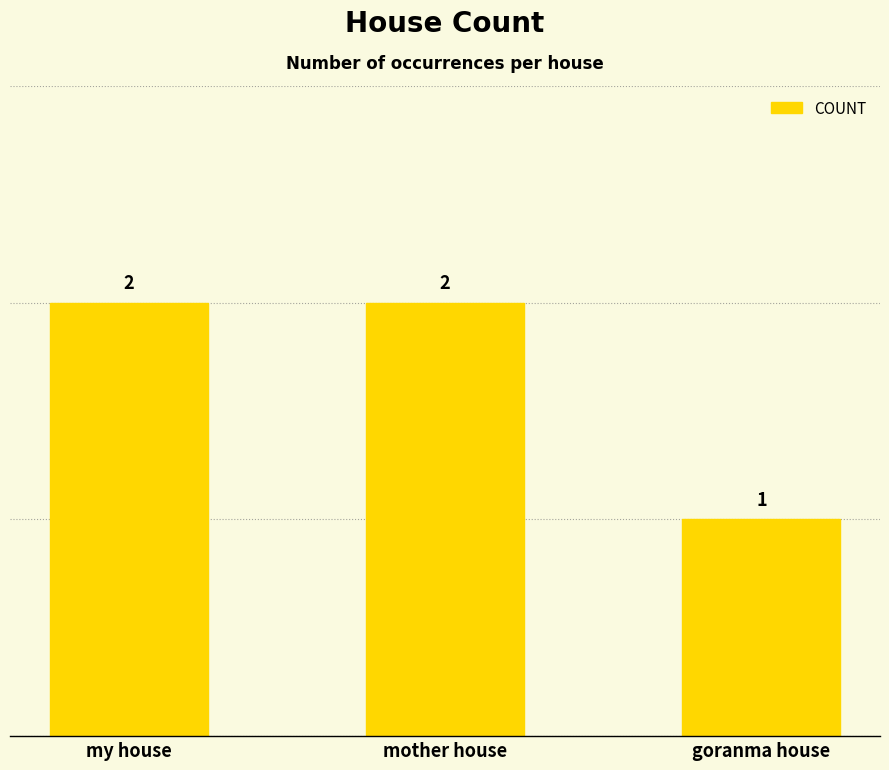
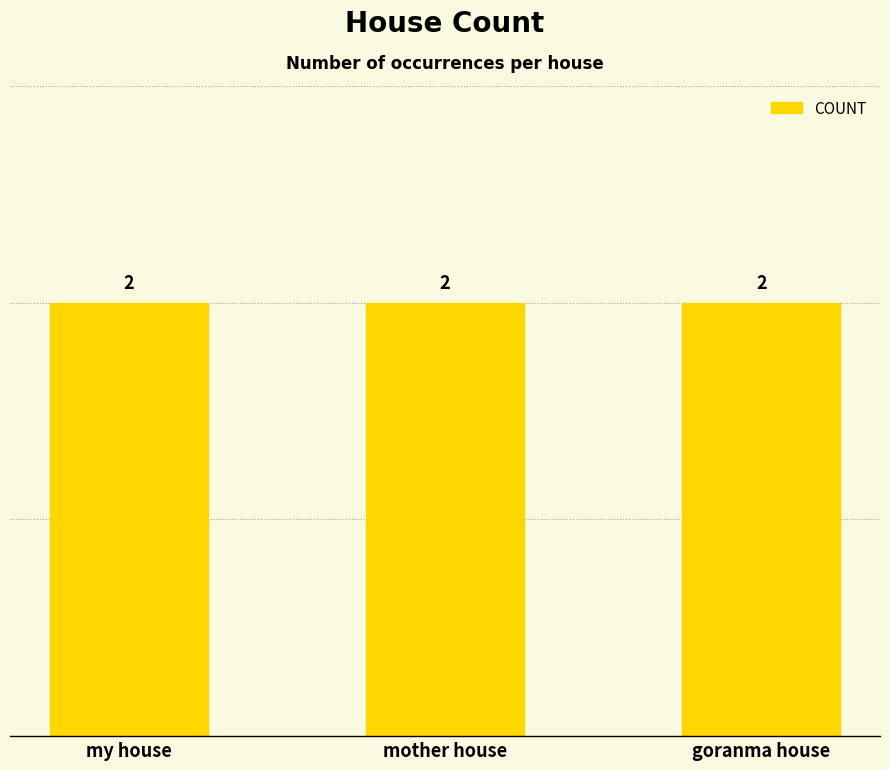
goranma house: 1 -> 2
